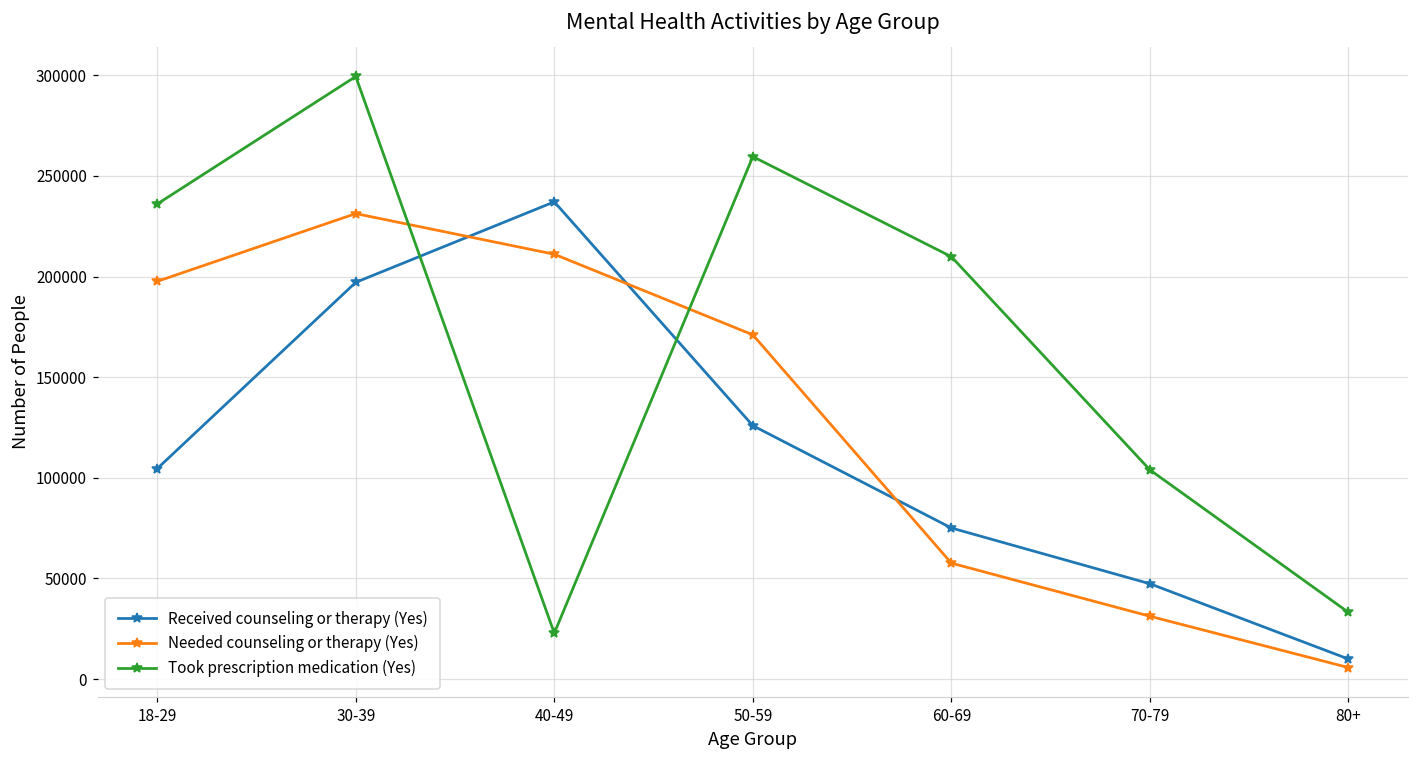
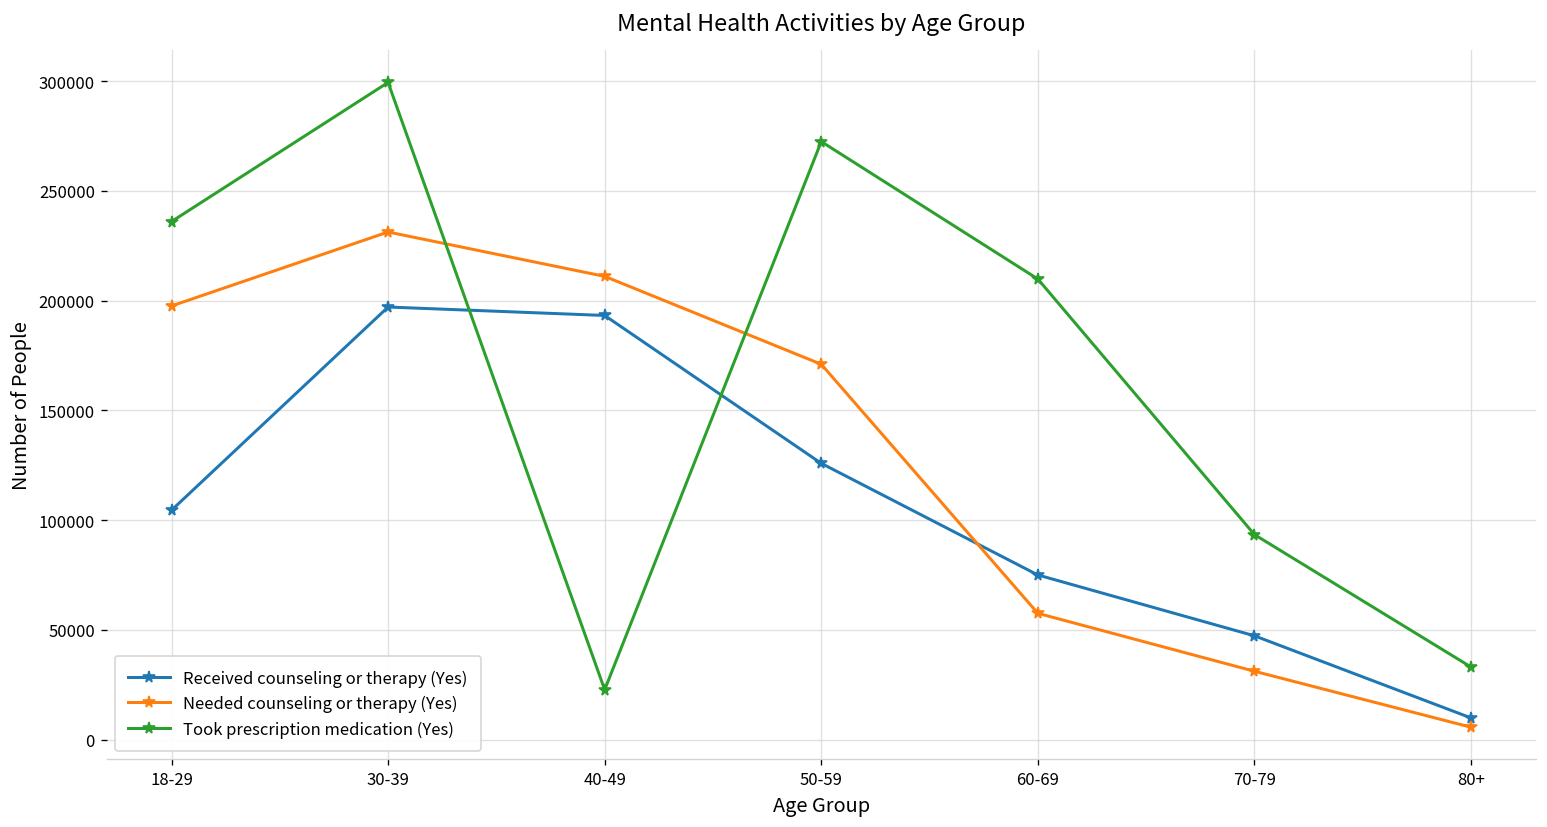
Received counseling or therapy (Yes), 40-49: 237000 -> 193000
Took prescription medication (Yes), 50-59: 260000 -> 272000
Took prescription medication (Yes), 70-79: 104000 -> 93000
